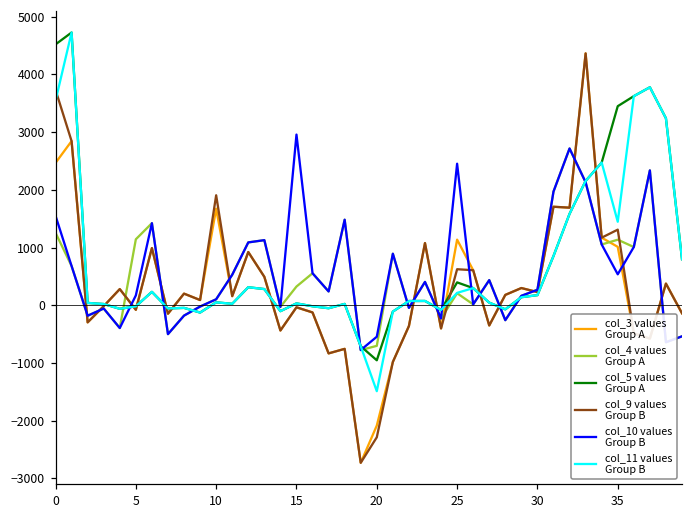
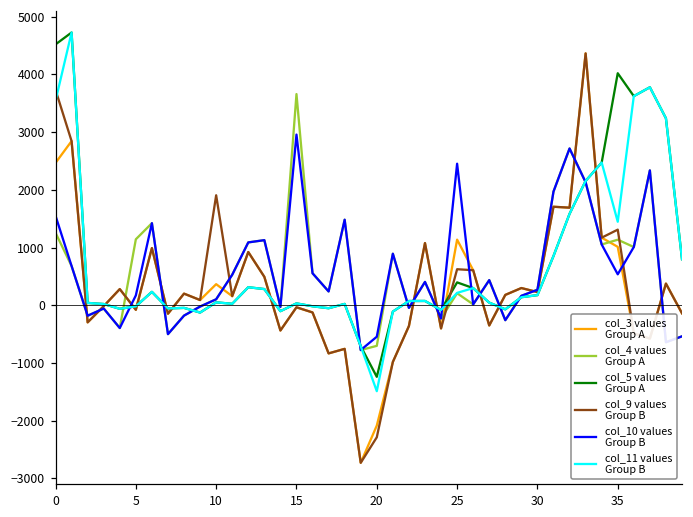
col_3 values Group A, 10: 1700 -> 400
col_4 values Group A, 15: 300 -> 3700
col_5 values Group A, 20: -1000 -> -1200
col_5 values Group A, 35: 3500 -> 4000
